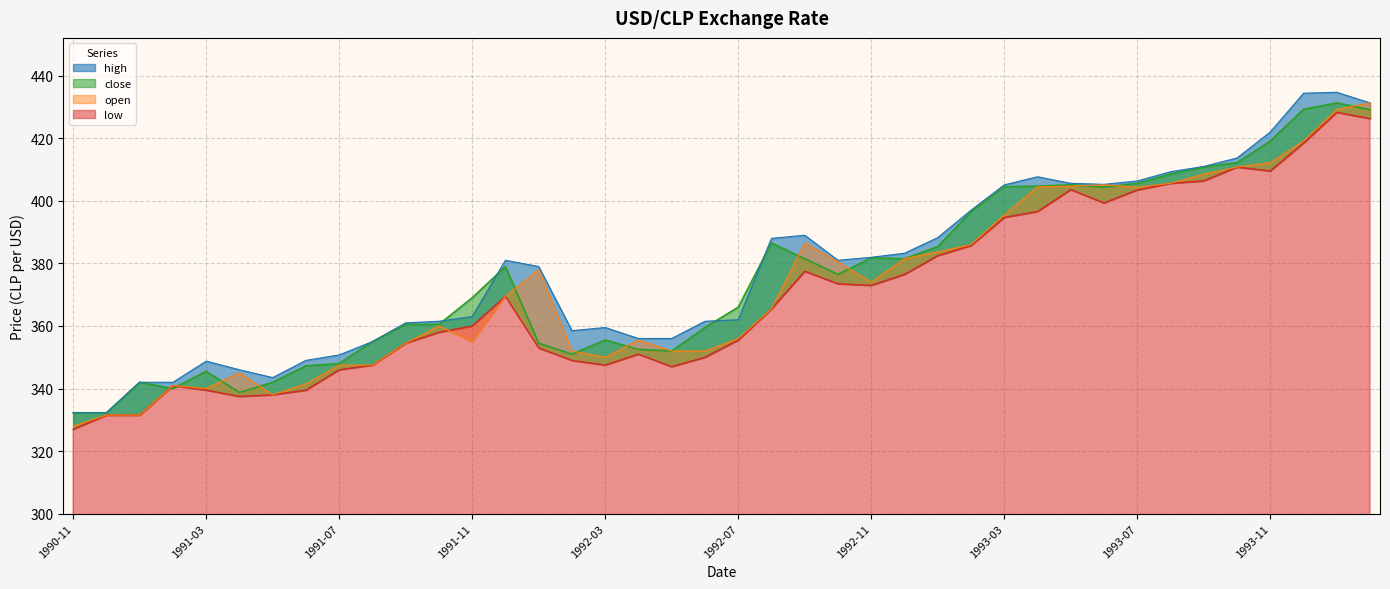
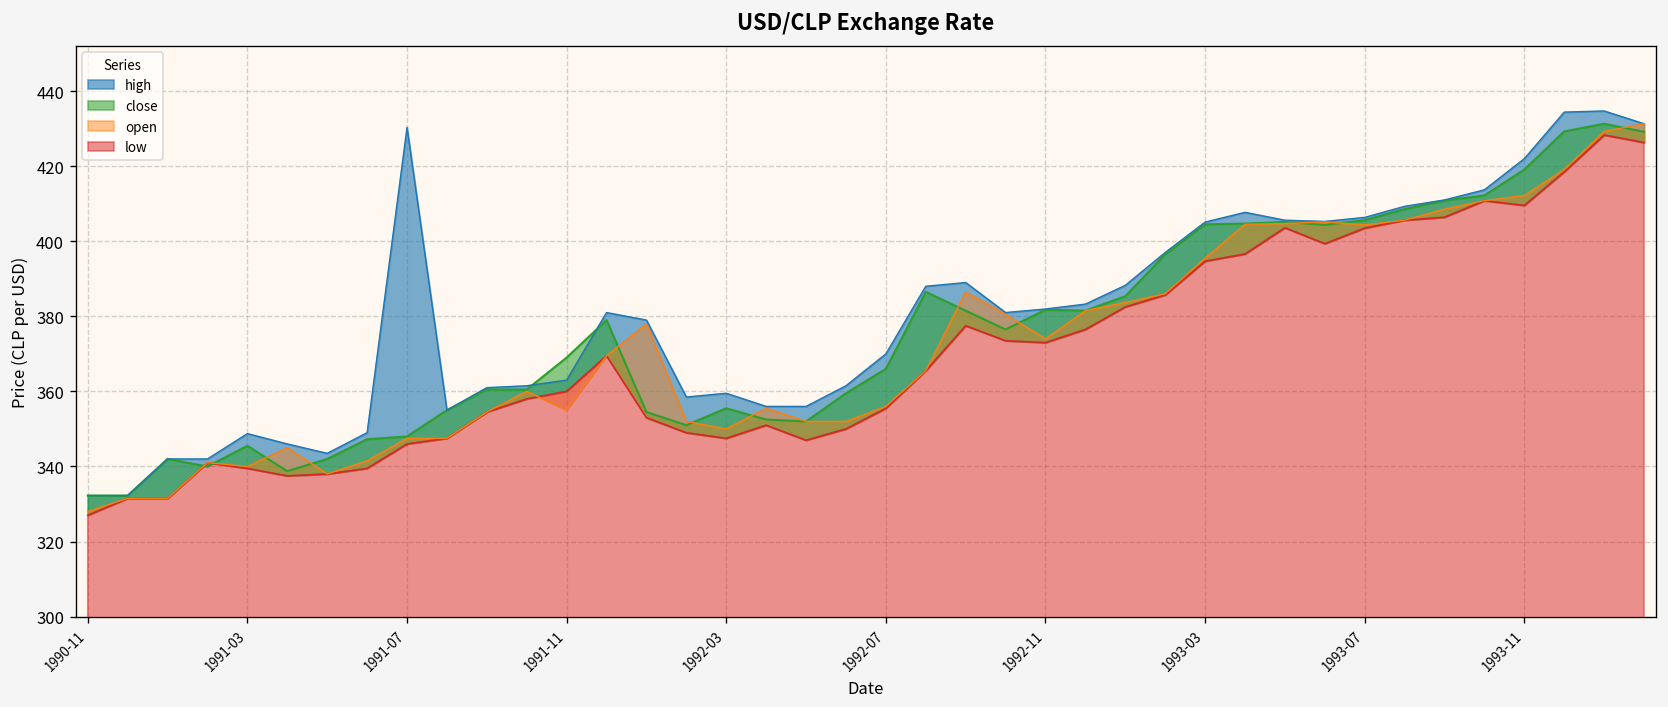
high, 1991-07: 351 -> 430
high, 1992-07: 362 -> 370
